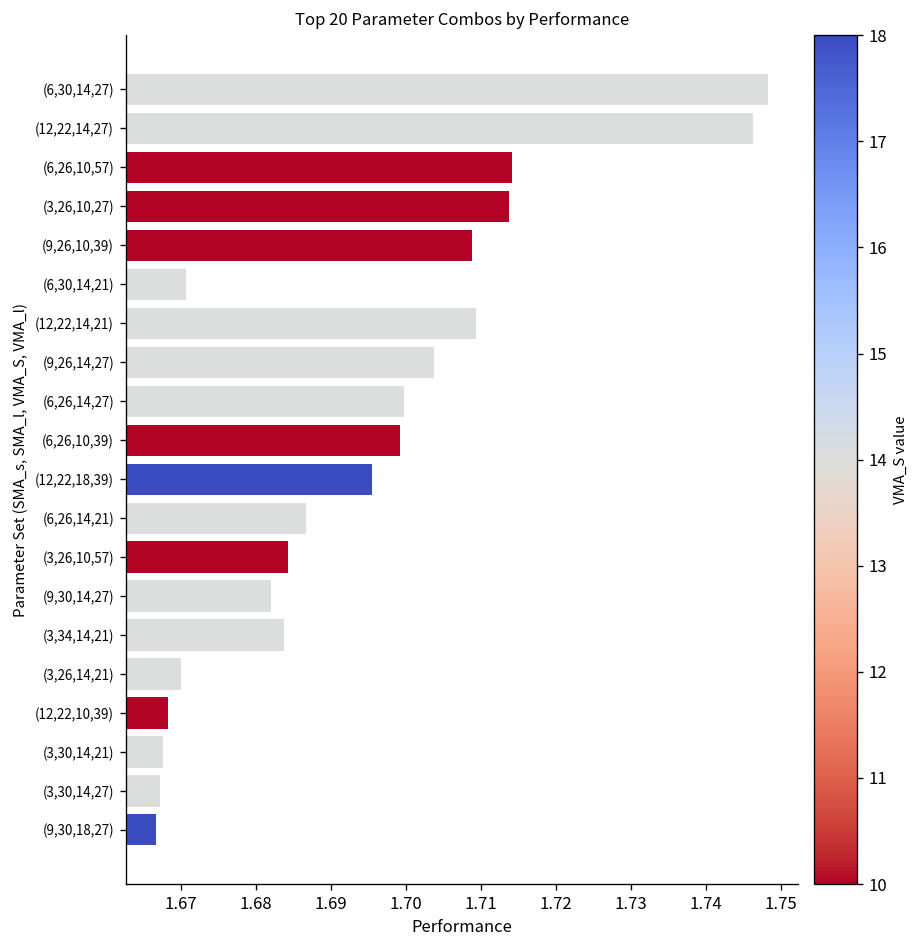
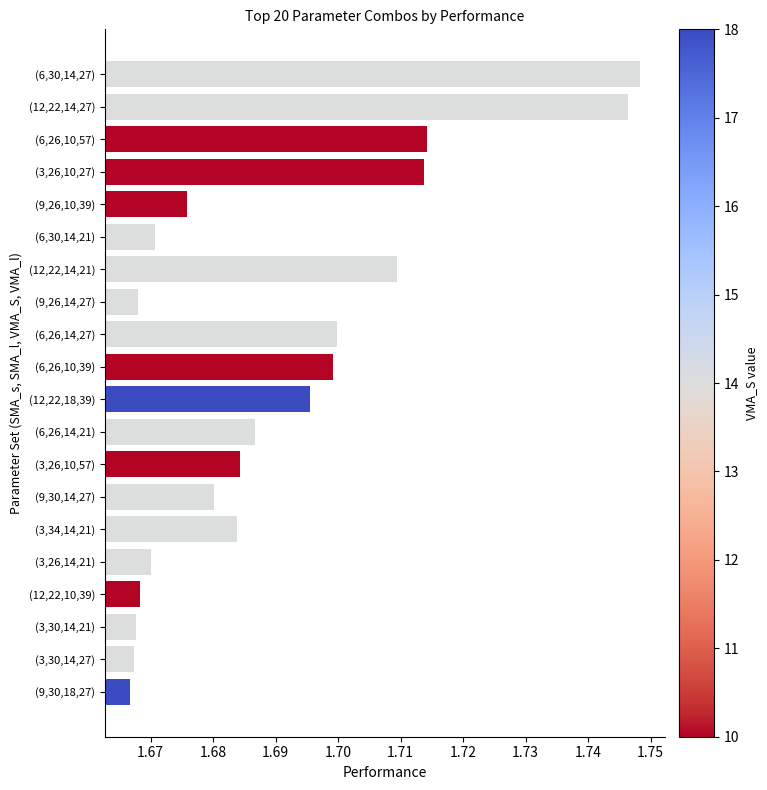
(9,26,10,39): 1.709 -> 1.676
(9,26,14,27): 1.704 -> 1.668
(9,30,14,27): 1.682 -> 1.680
